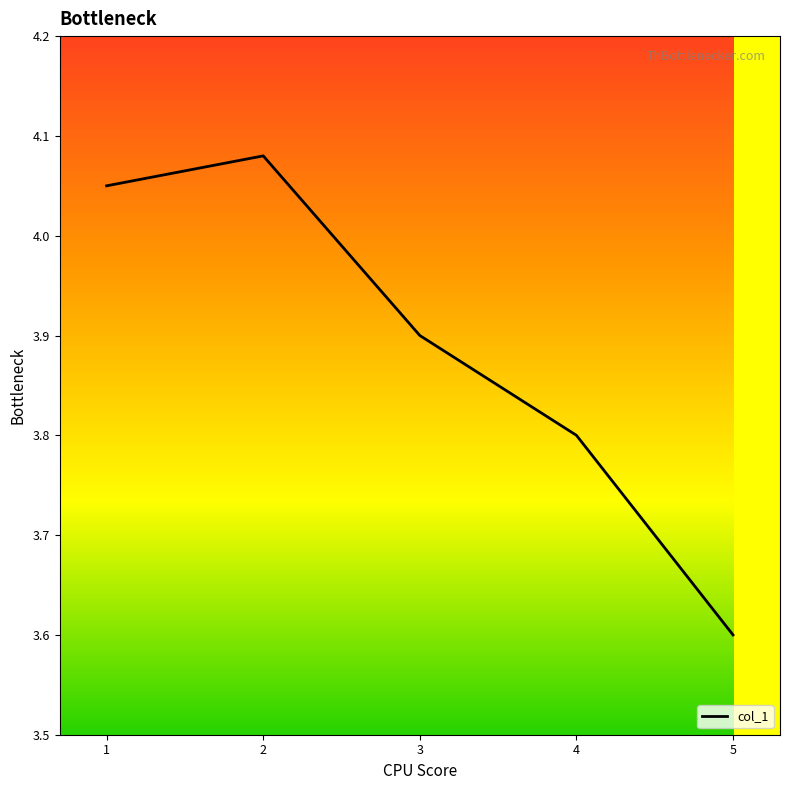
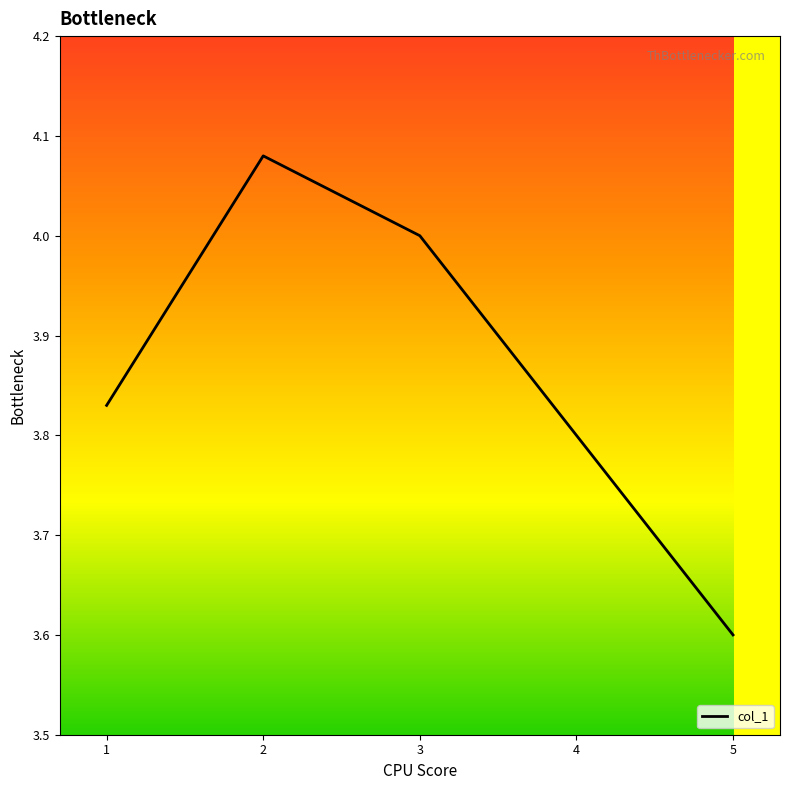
1: 4.05 -> 3.83
3: 3.9 -> 4.0
